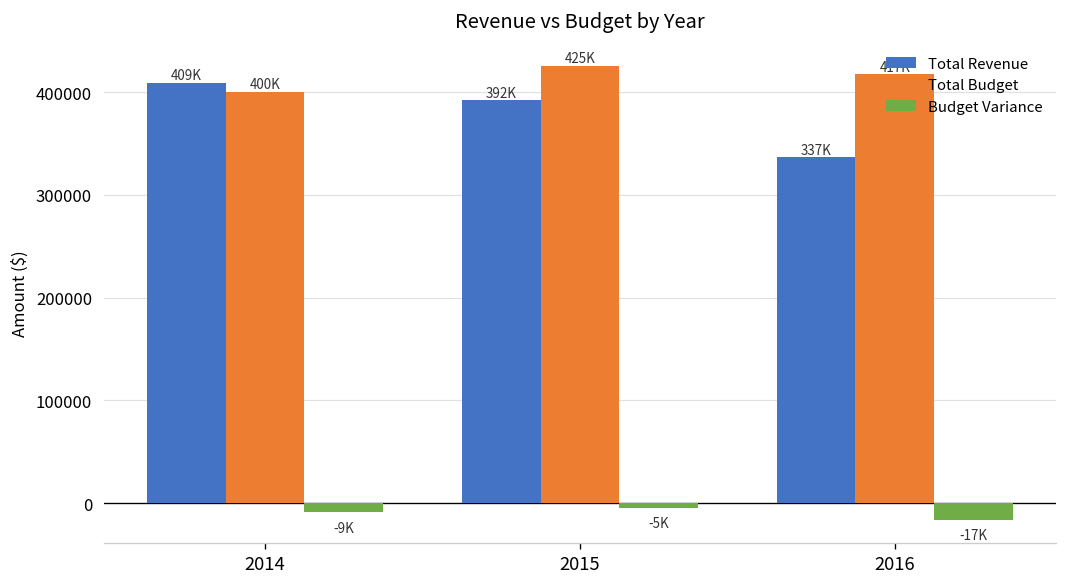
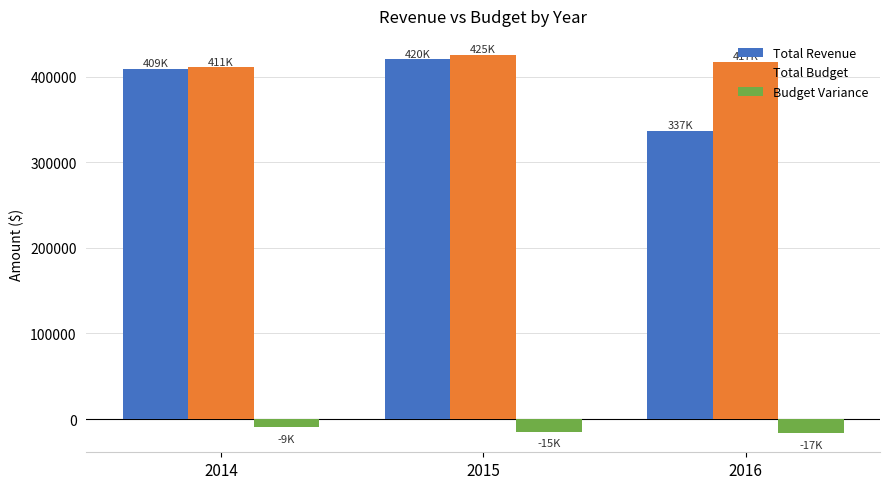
Total Budget, 2014: 400K -> 411K
Total Revenue, 2015: 392K -> 420K
Budget Variance, 2015: -5K -> -15K
